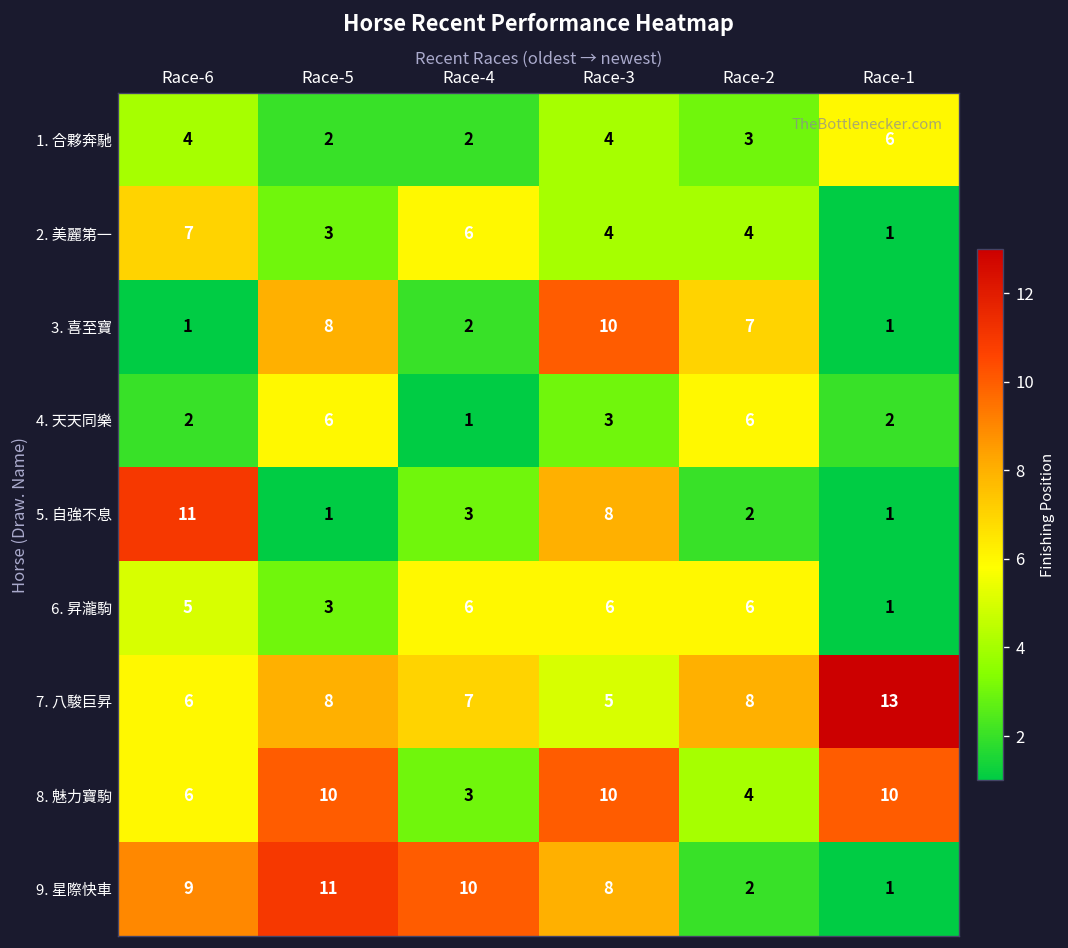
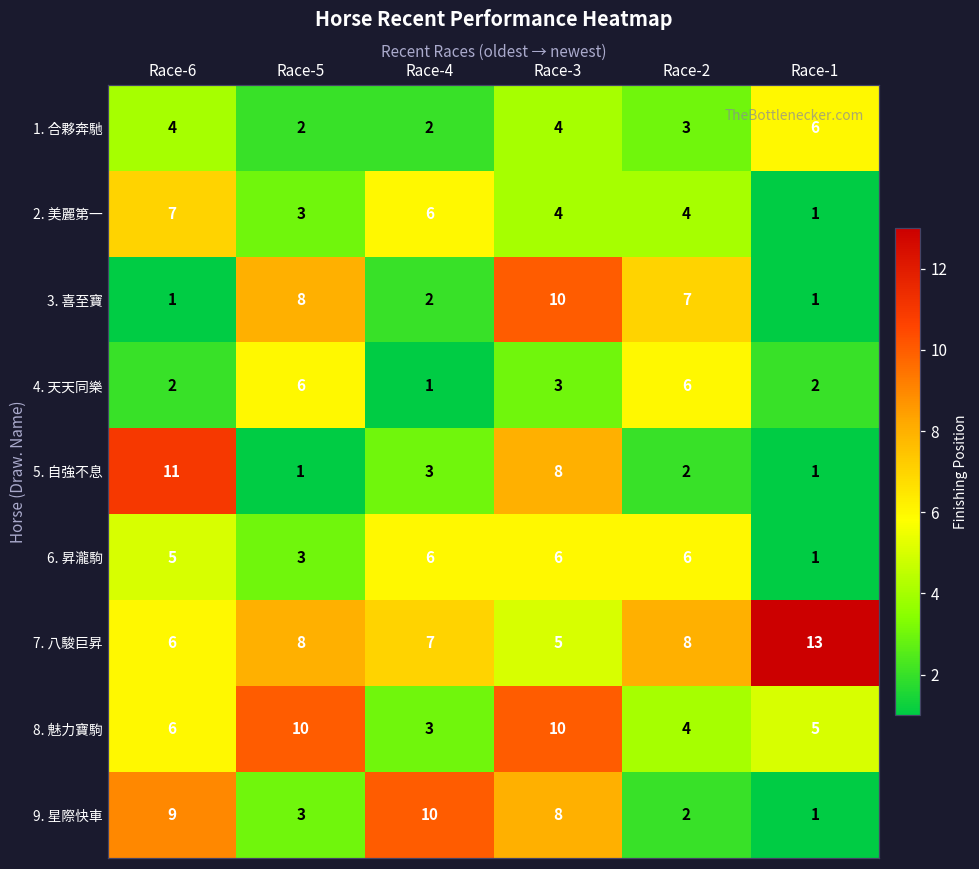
8. 魅力寶駒, Race-1: 10 -> 5
9. 星際快車, Race-5: 11 -> 3
